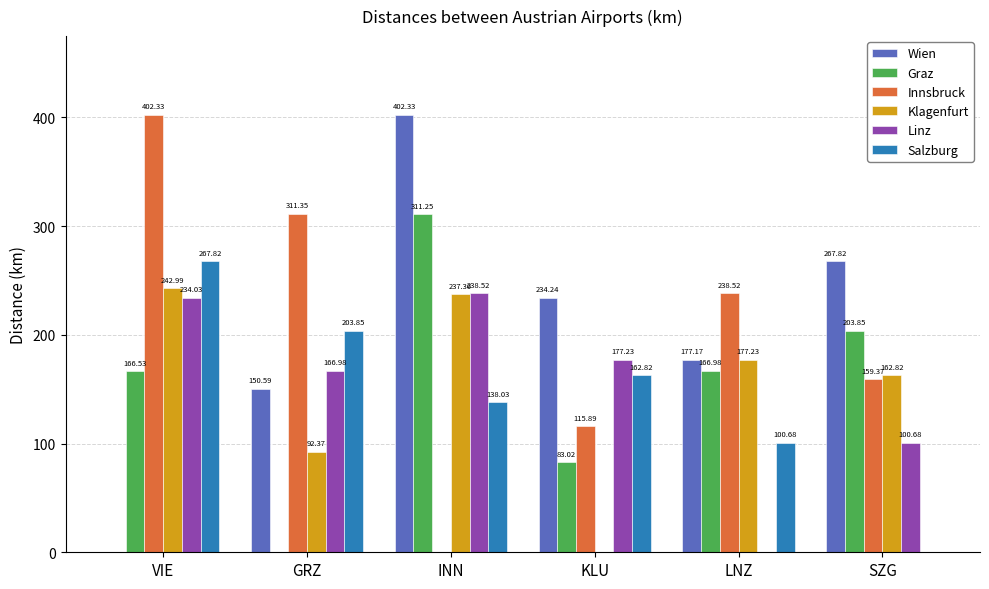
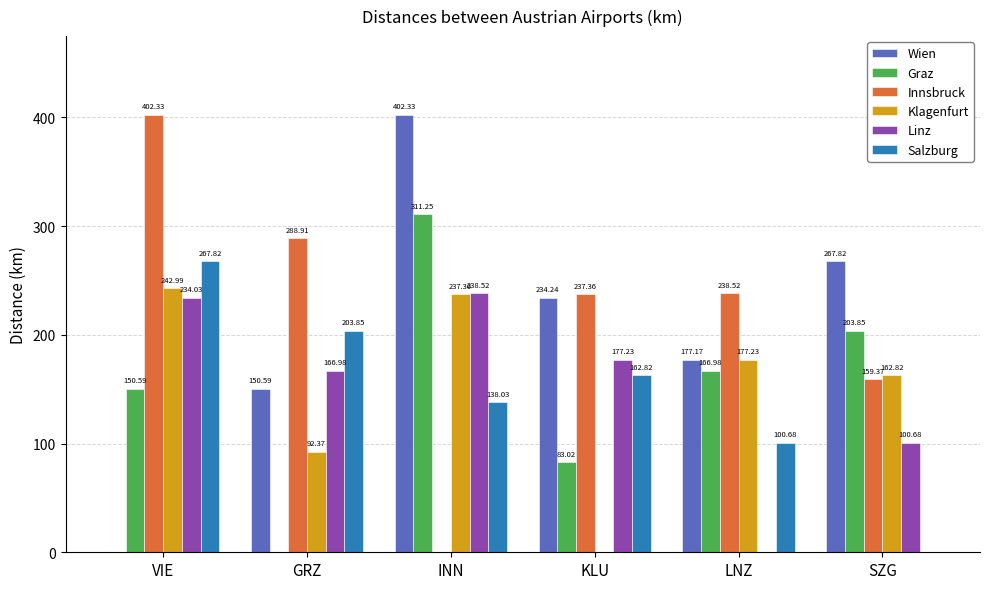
Graz, VIE: 166.53 -> 150.59
Innsbruck, GRZ: 311.35 -> 288.91
Innsbruck, KLU: 115.89 -> 237.36
